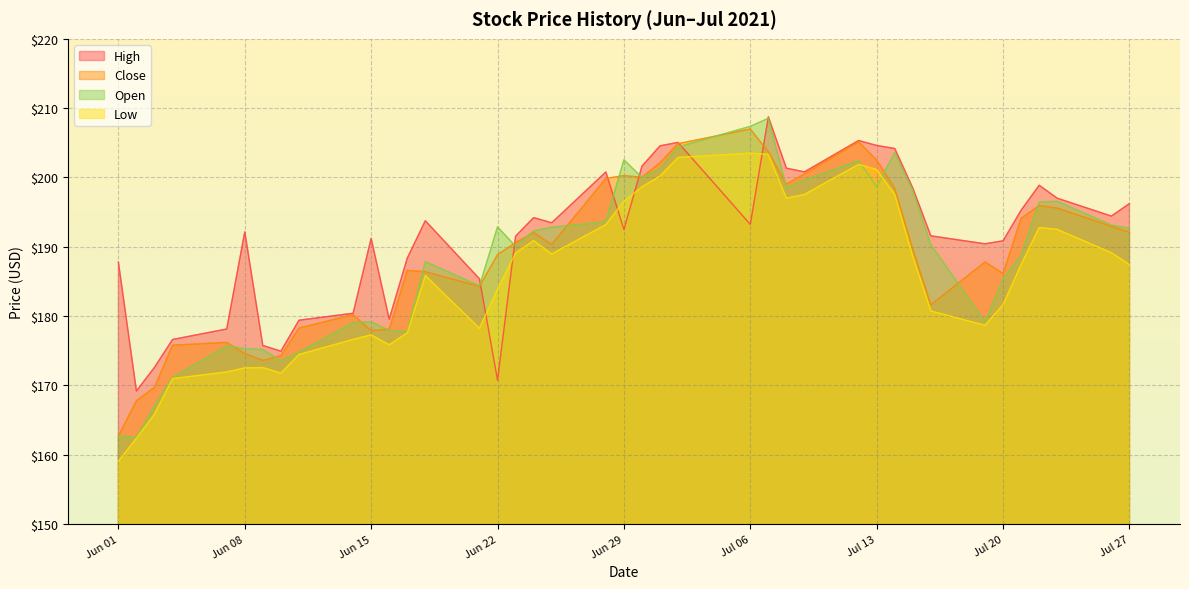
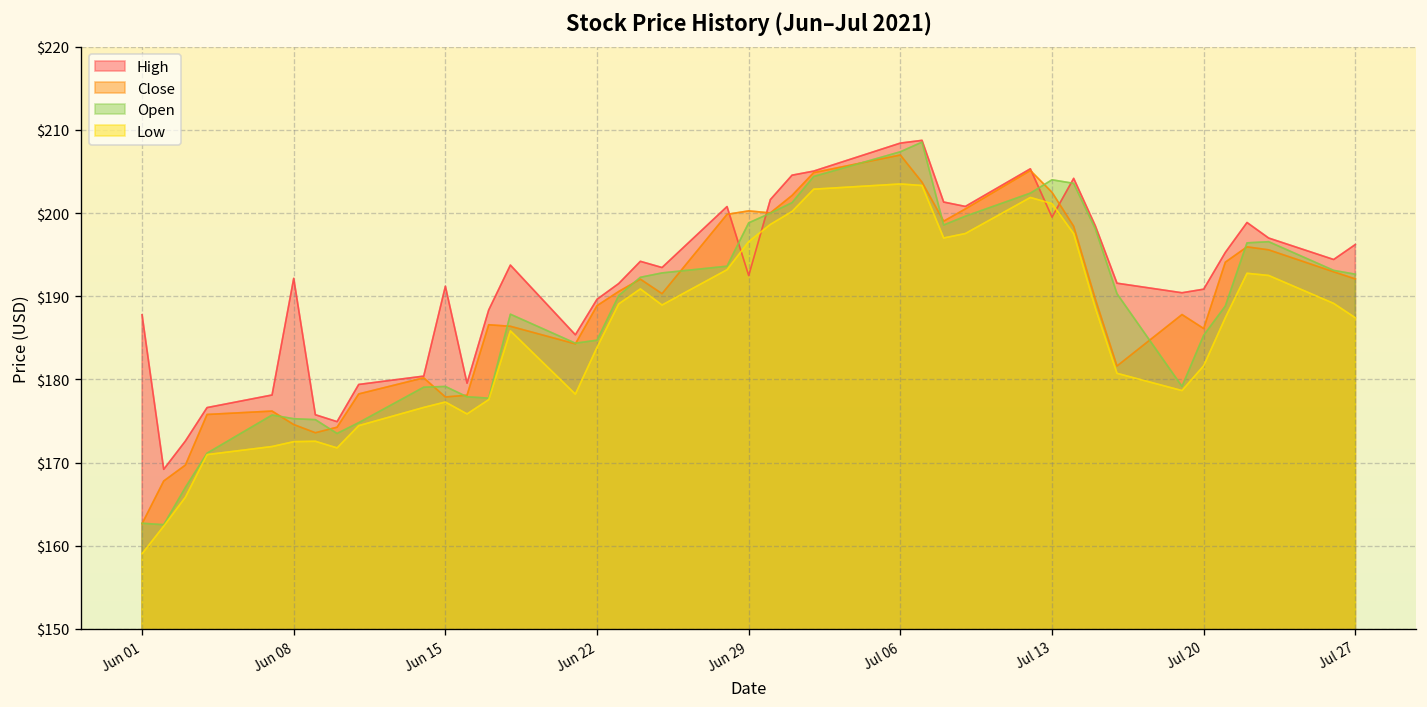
High, Jun 22: $171 -> $190
Open, Jun 22: $193 -> $185
Open, Jun 29: $203 -> $199
High, Jul 06: $193 -> $208
High, Jul 13: $205 -> $200
Open, Jul 13: $199 -> $204
